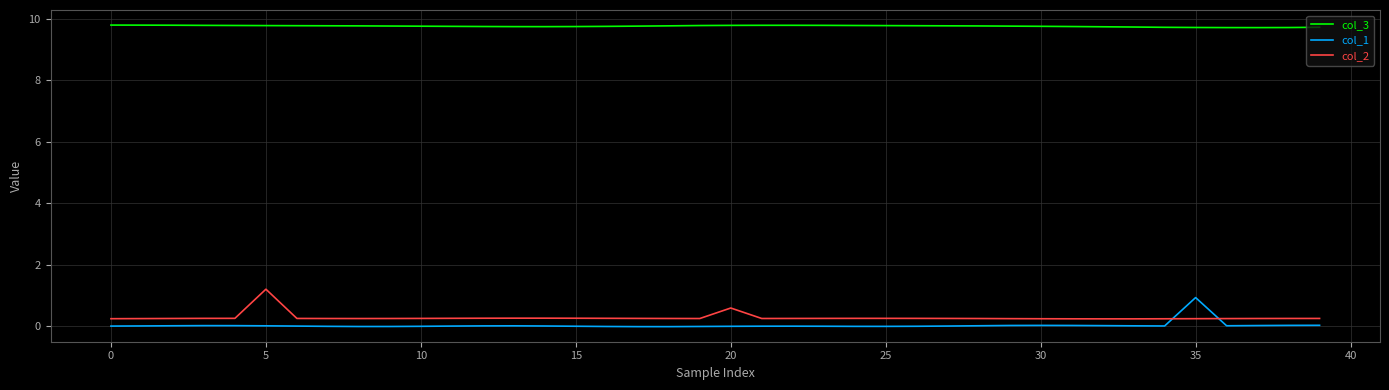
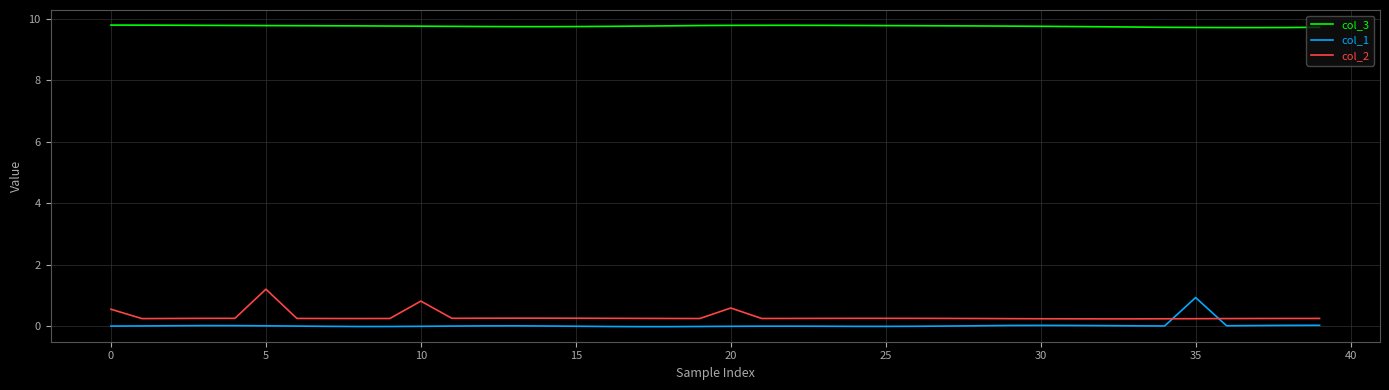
col_2, 0: 0.2 -> 0.5
col_2, 10: 0.2 -> 0.8
